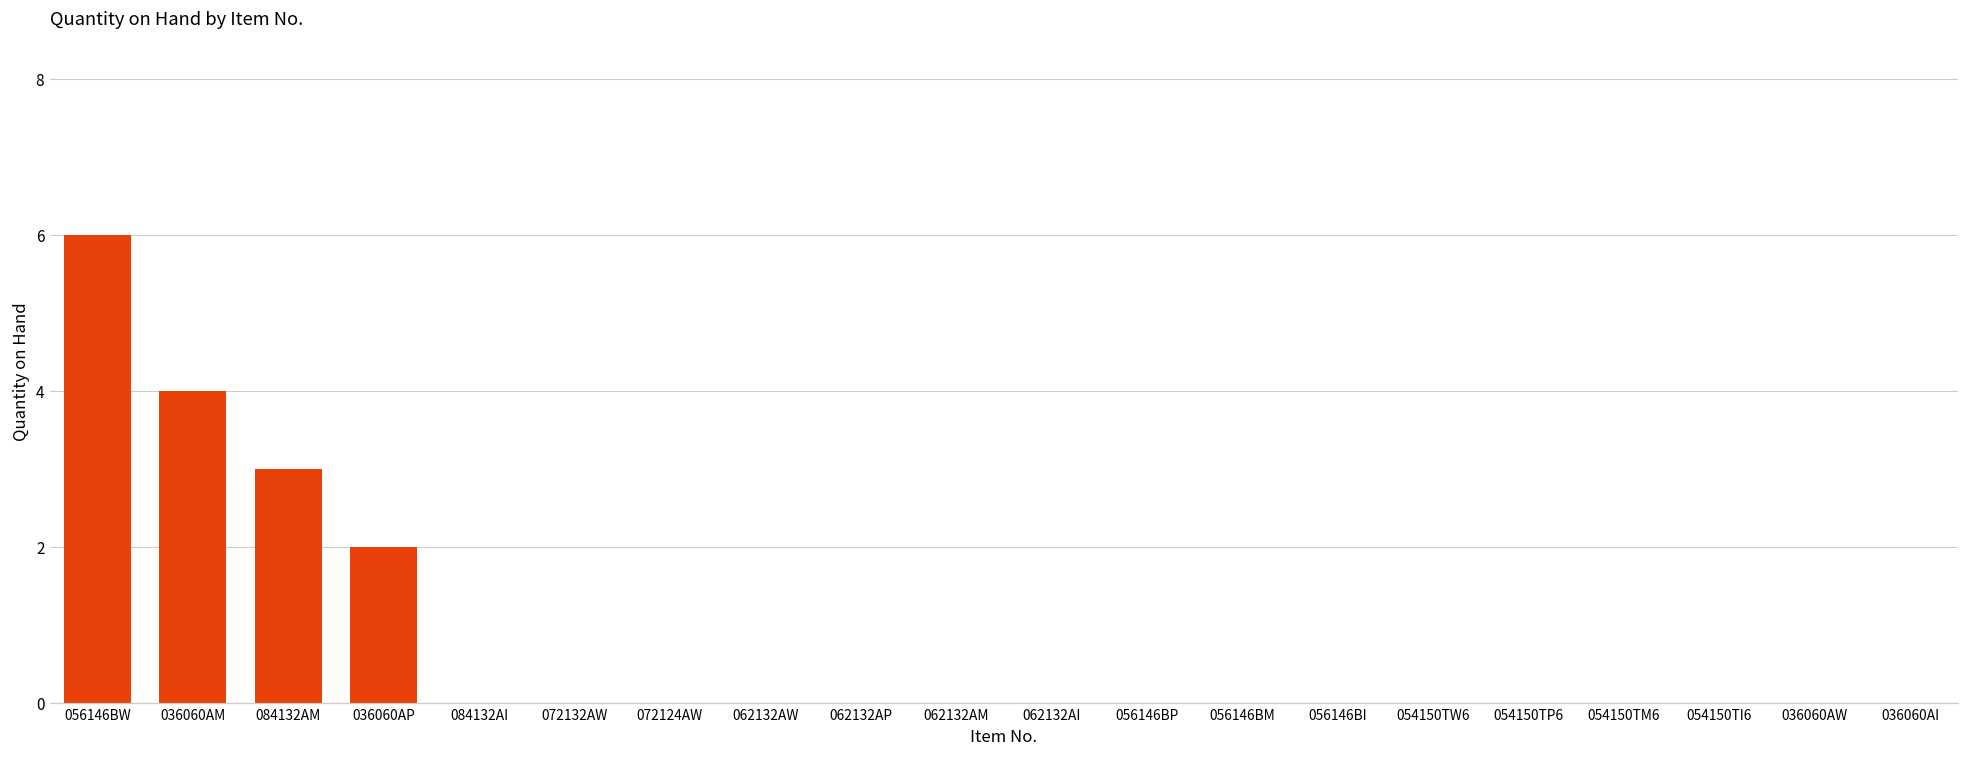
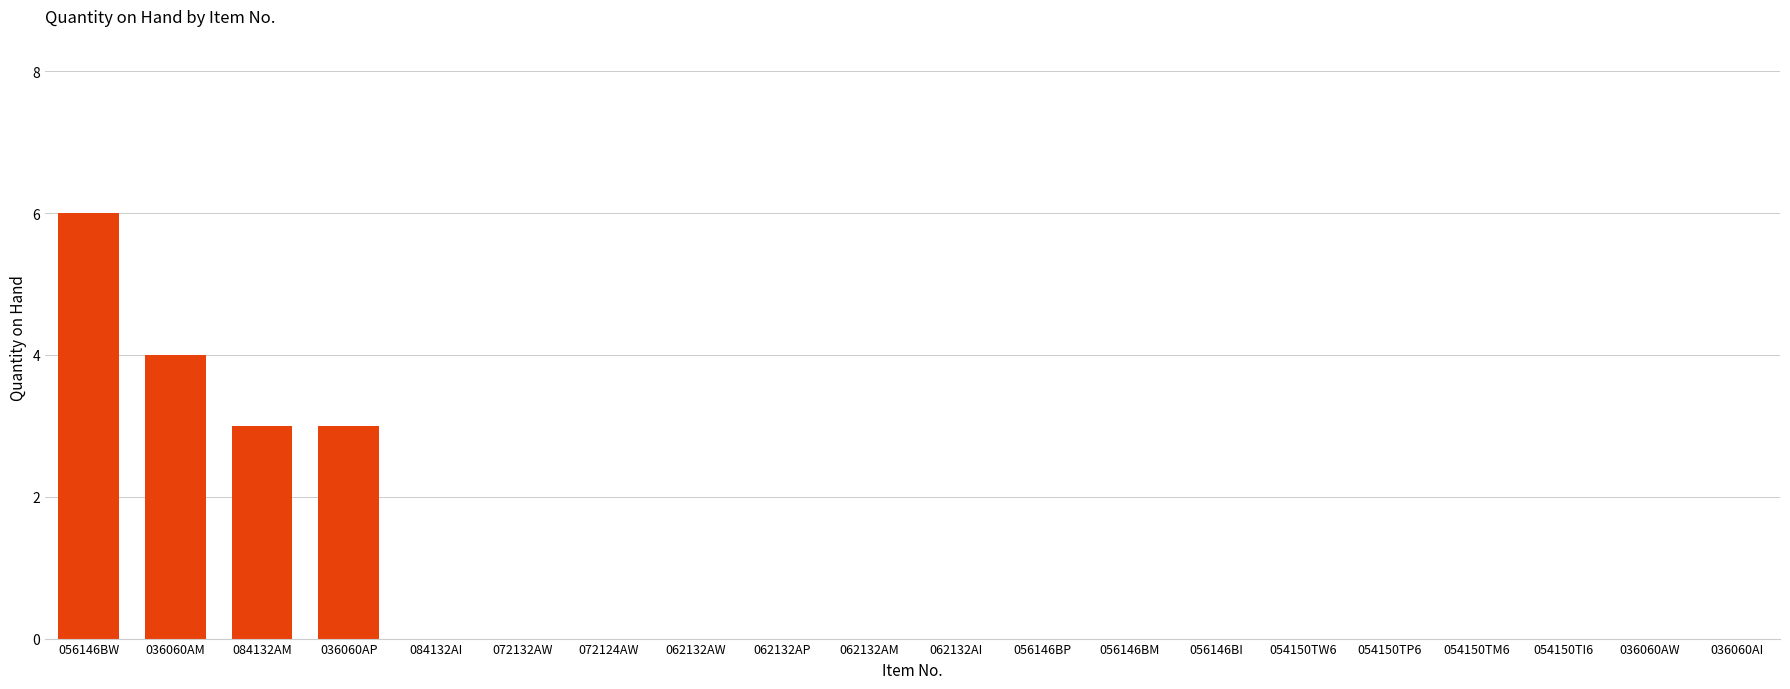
036060AP: 2 -> 3
